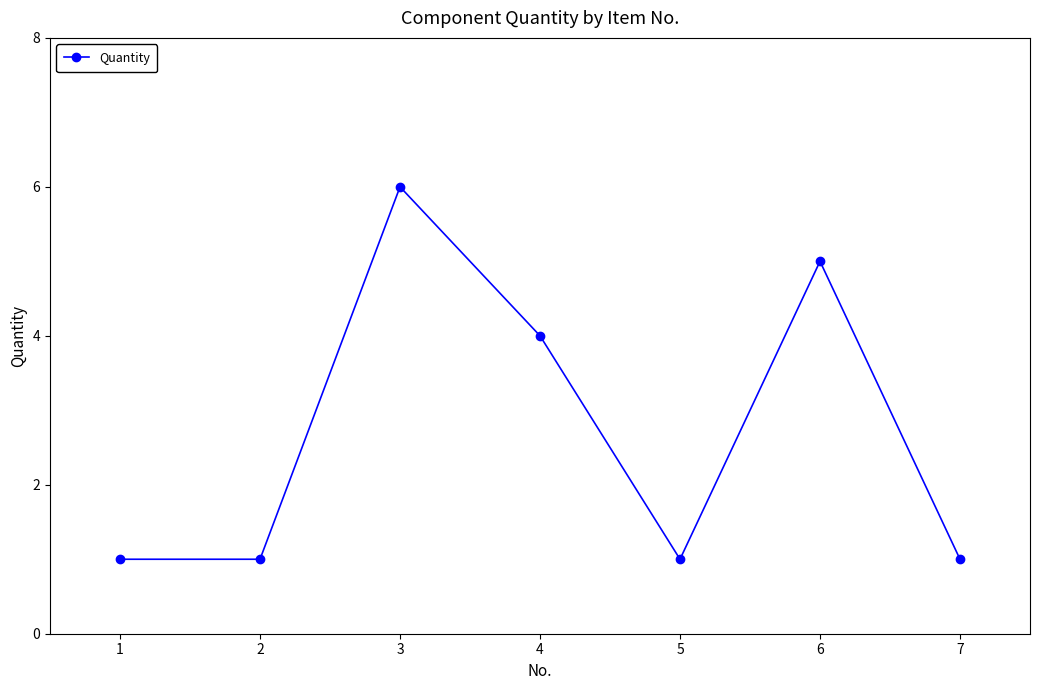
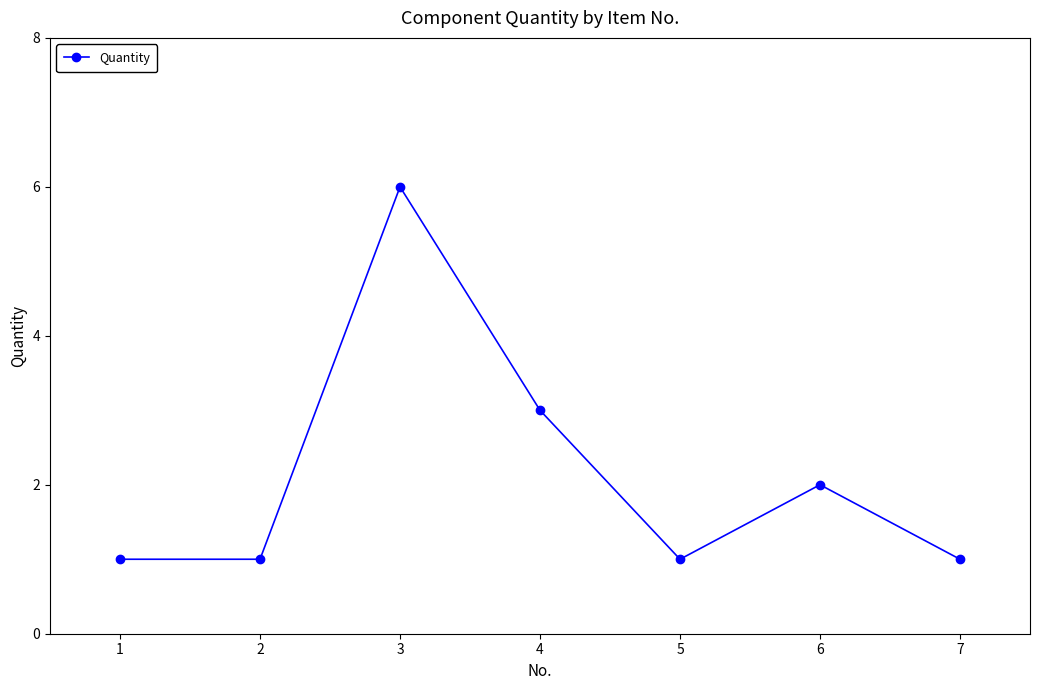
4: 4 -> 3
6: 5 -> 2
